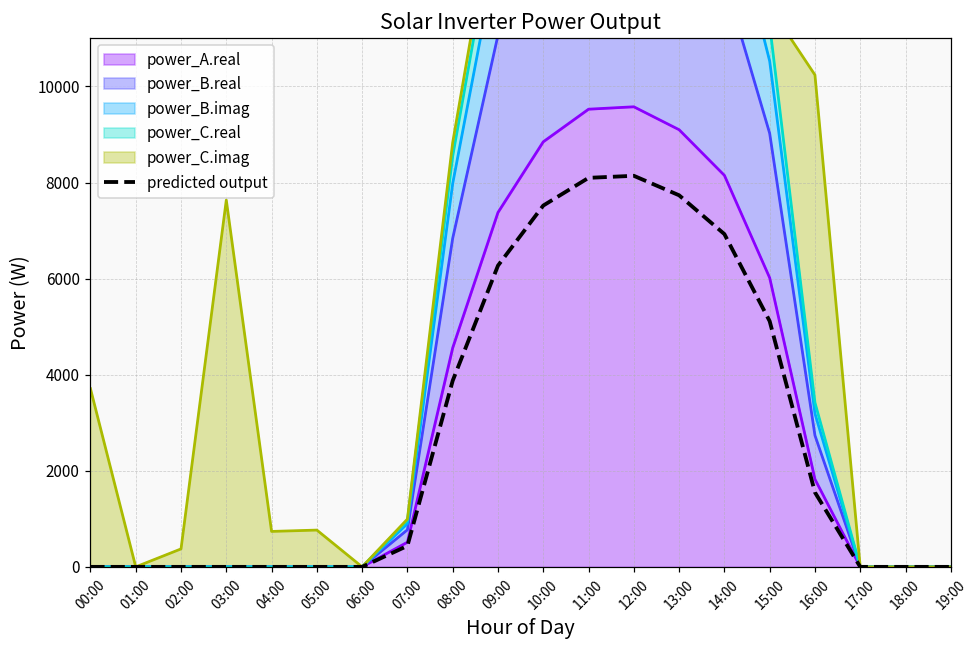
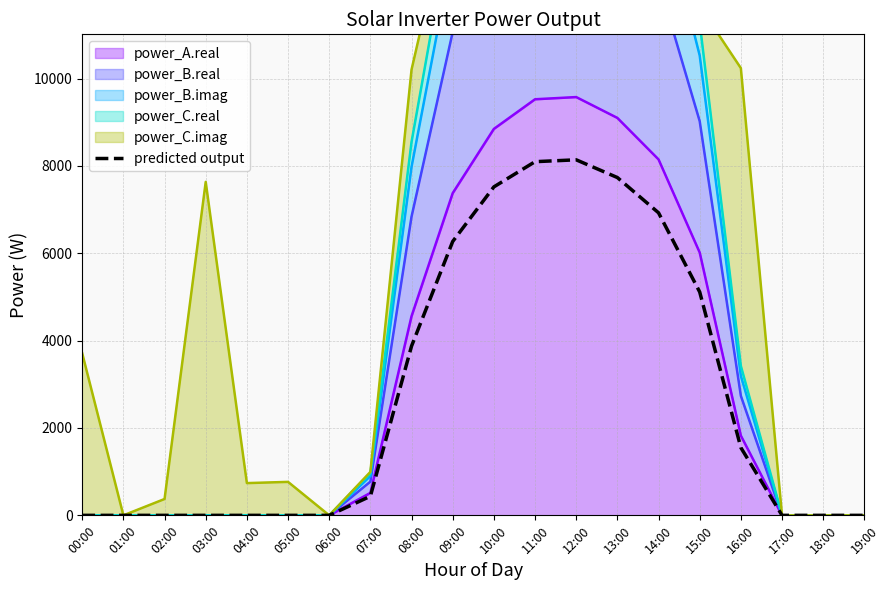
power_C.imag, 08:00: 300 -> 1700
